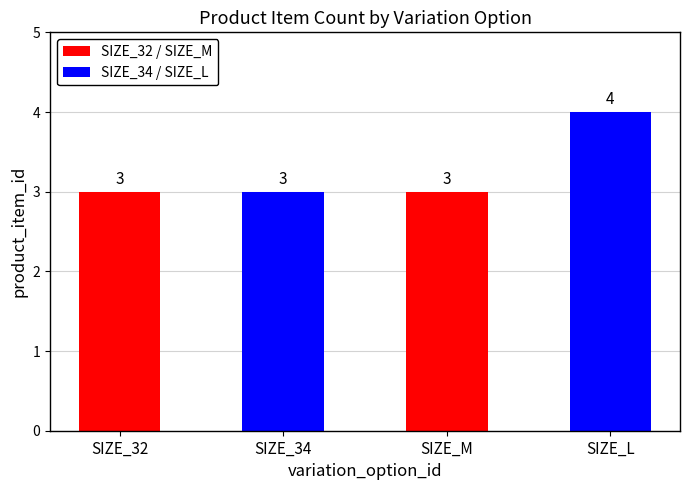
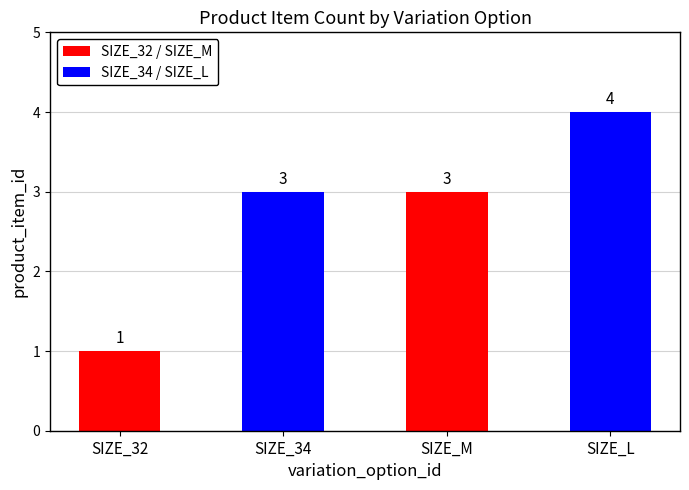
SIZE_32: 3 -> 1
